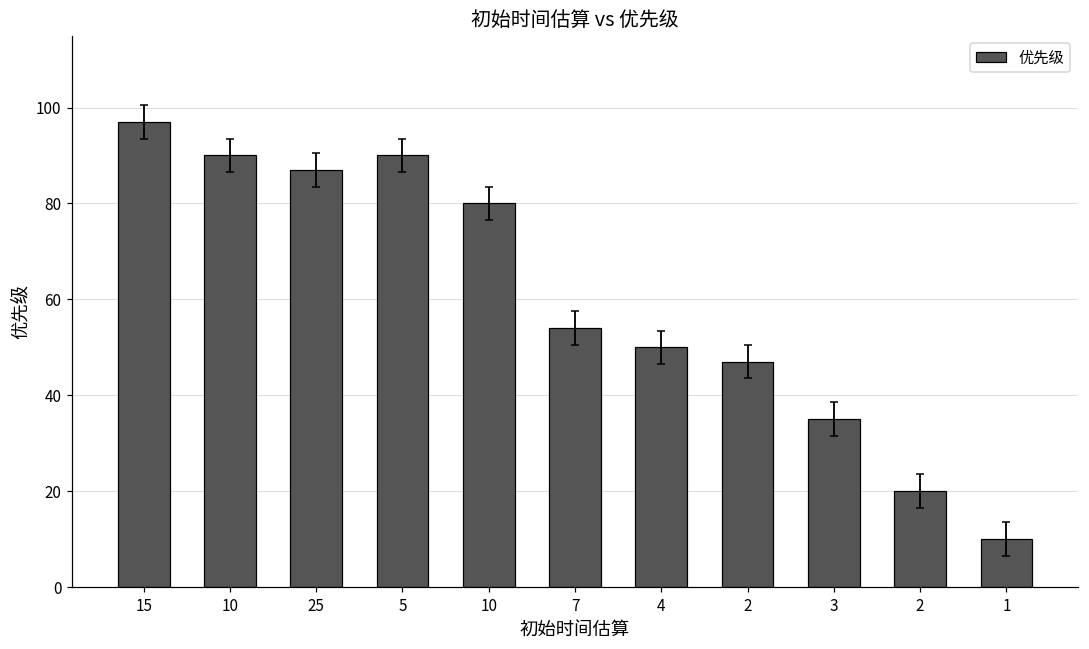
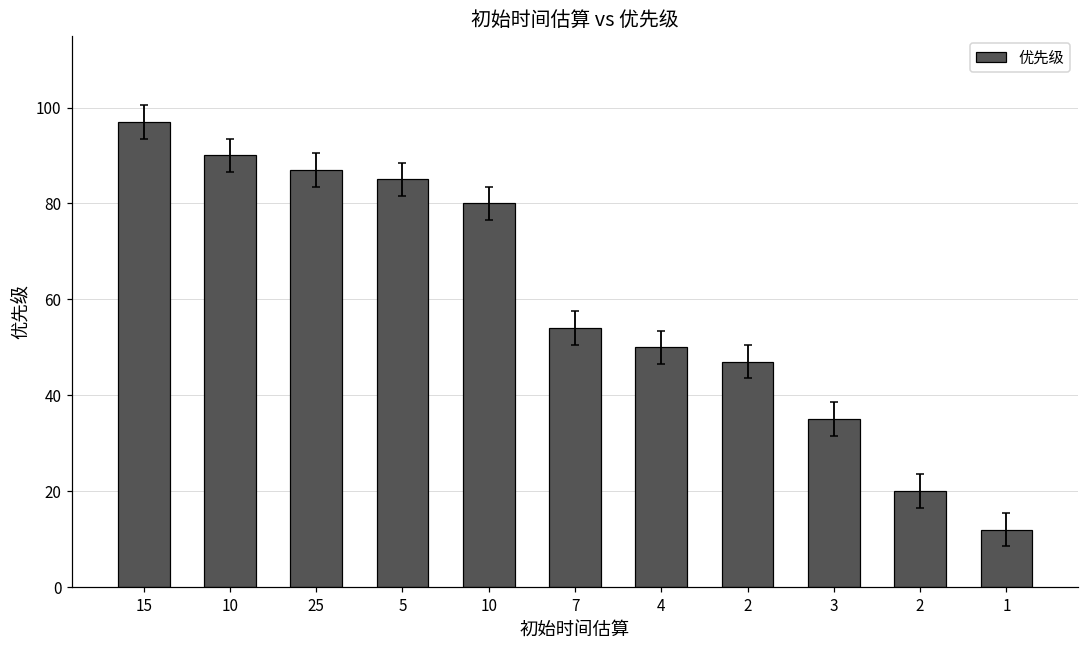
优先级, 5: 90 -> 85
优先级, 1: 10 -> 12
